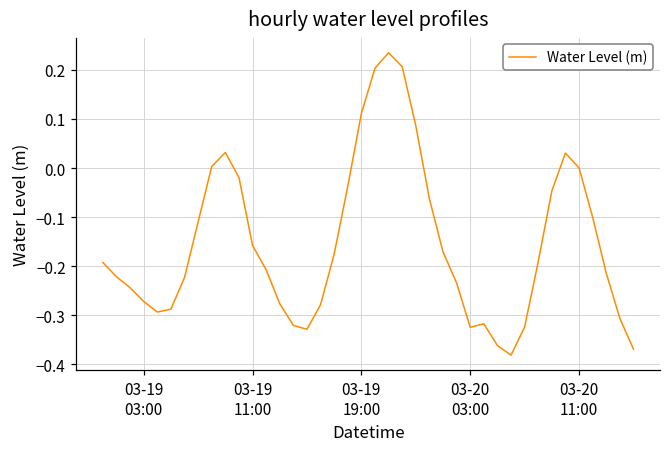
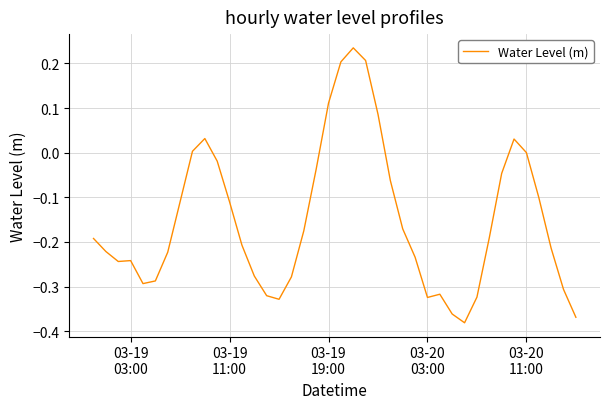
03-19 03:00: -0.27 -> -0.24
03-19 11:00: -0.16 -> -0.11
